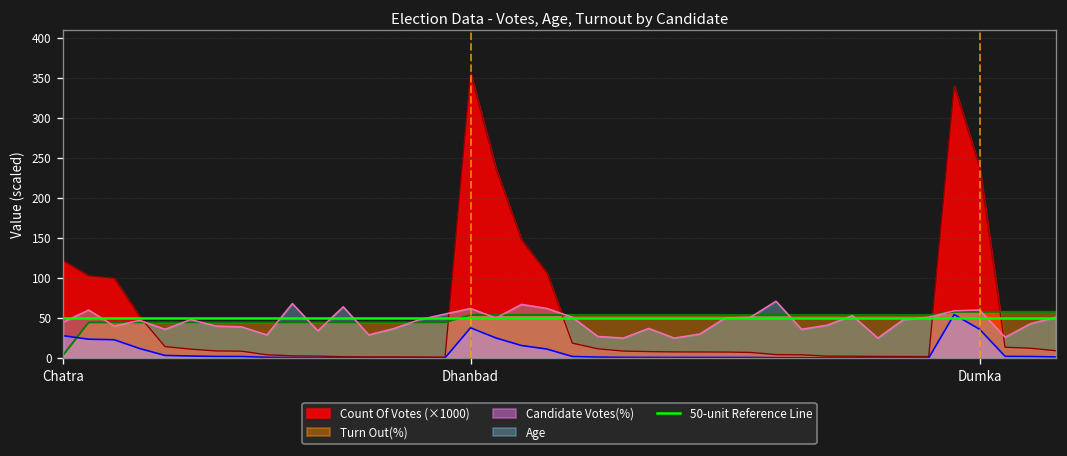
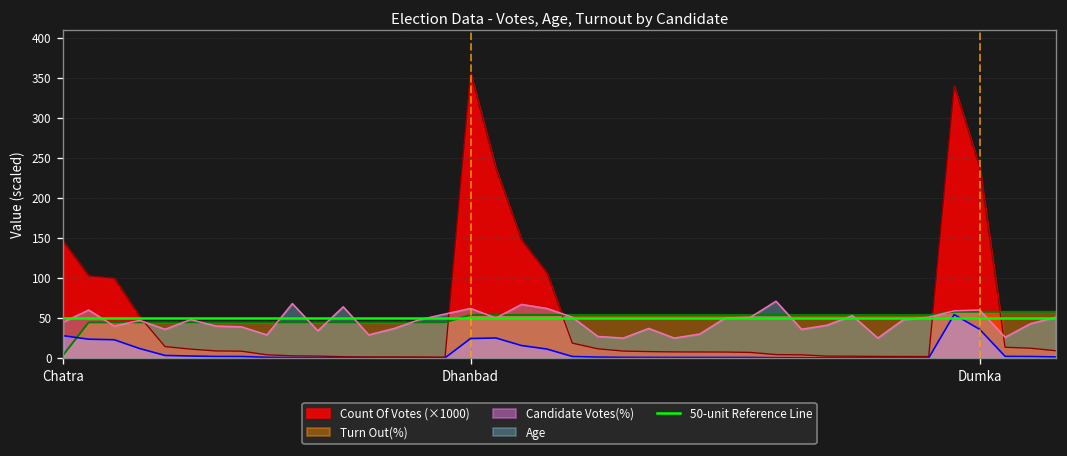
Count Of Votes (×1000), Chatra: 120 -> 150
Candidate Votes(%), Dhanbad: 40 -> 20
